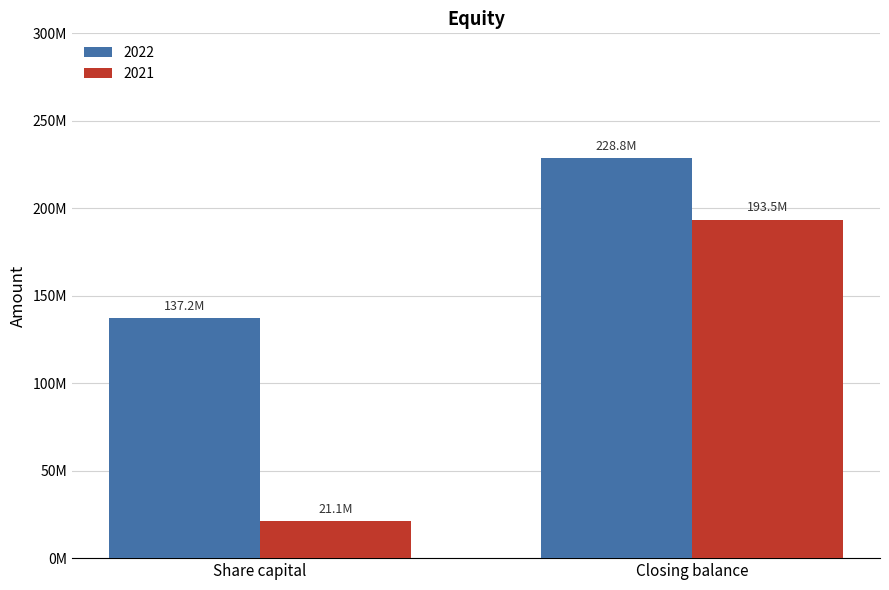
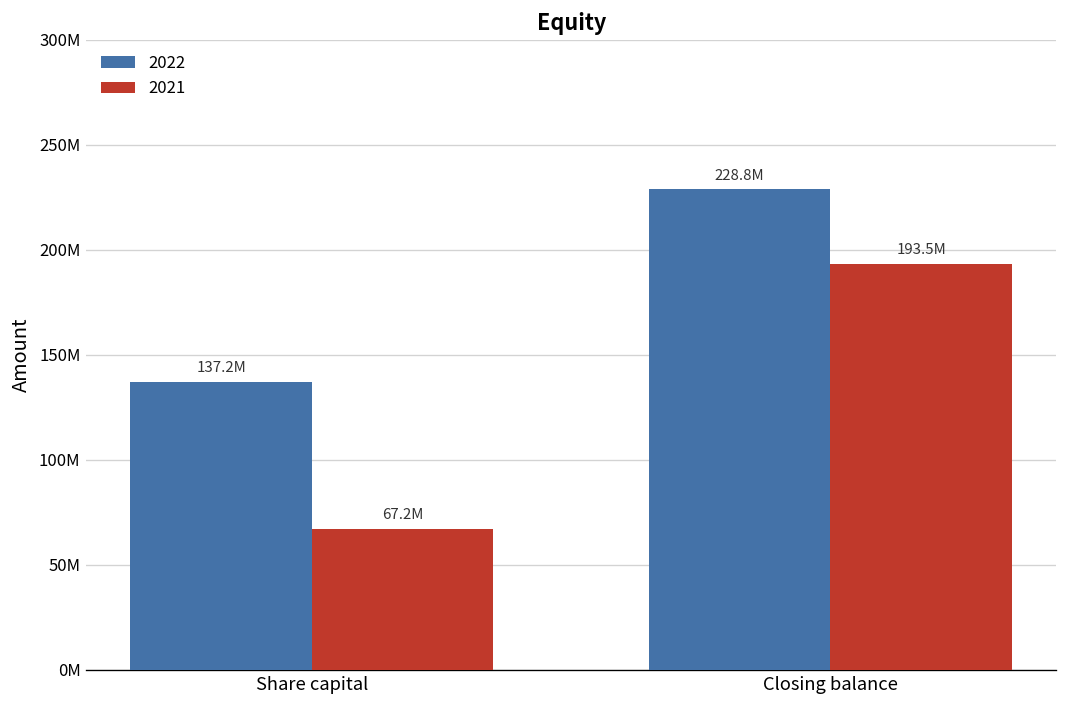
2021, Share capital: 21.1M -> 67.2M
